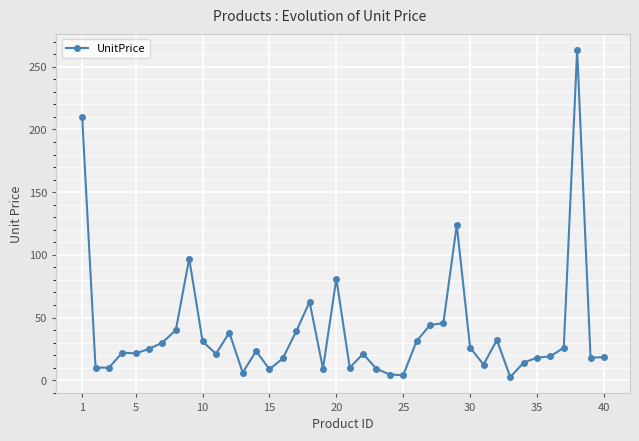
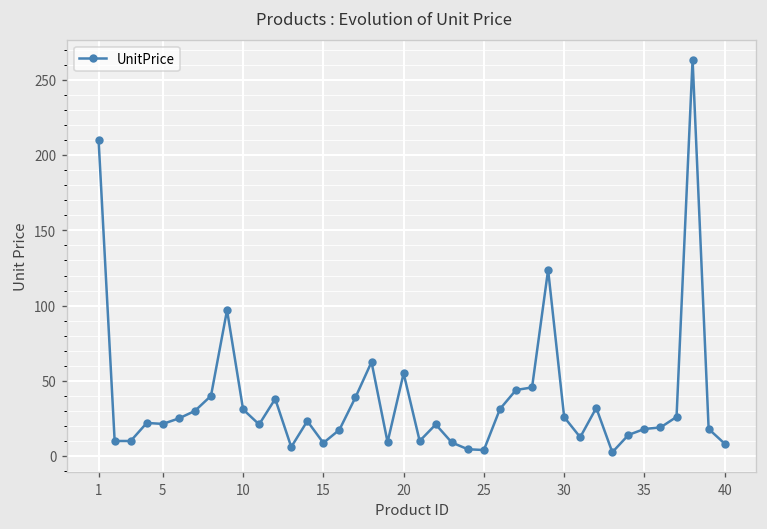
20: 81 -> 55
40: 18 -> 8
